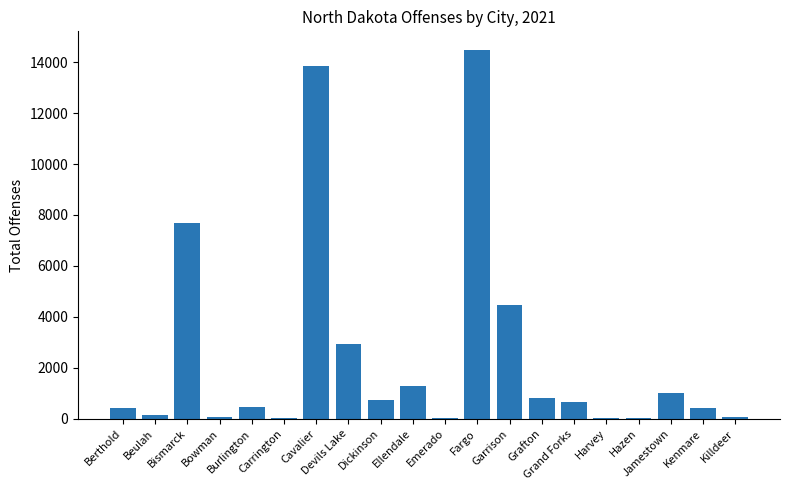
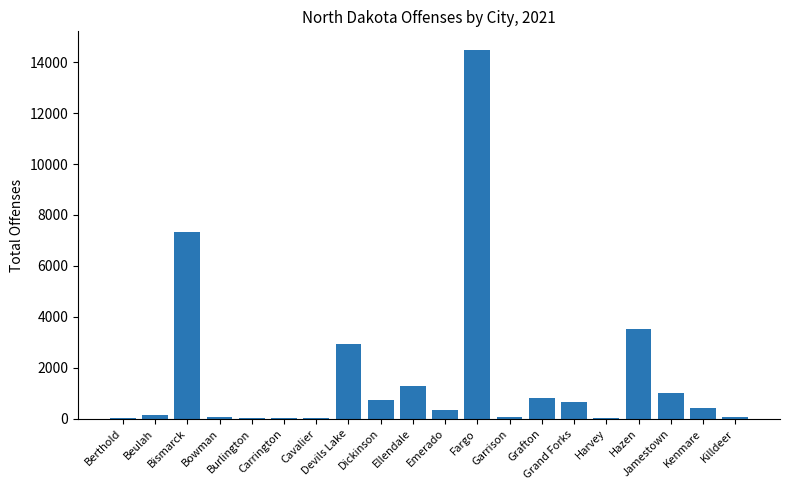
Berthold: 400 -> 0
Bismarck: 7700 -> 7300
Burlington: 500 -> 0
Cavalier: 13800 -> 0
Emerado: 0 -> 400
Garrison: 4500 -> 100
Hazen: 0 -> 3500
